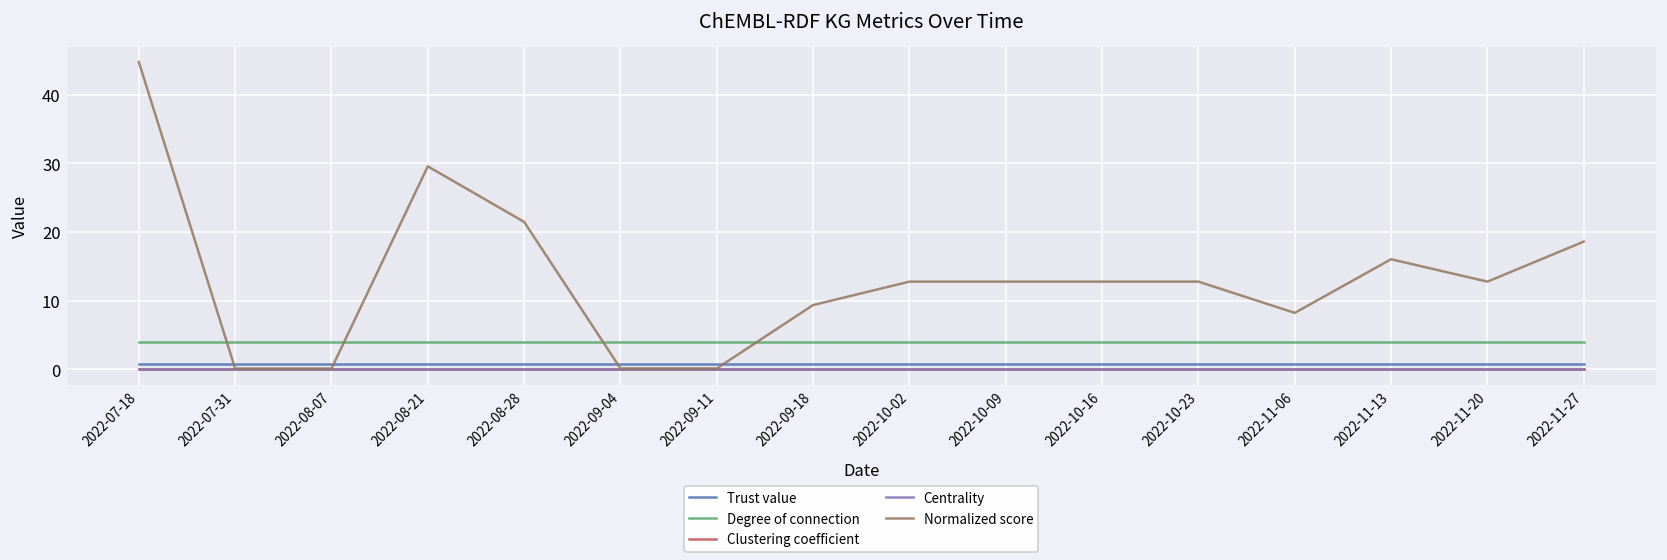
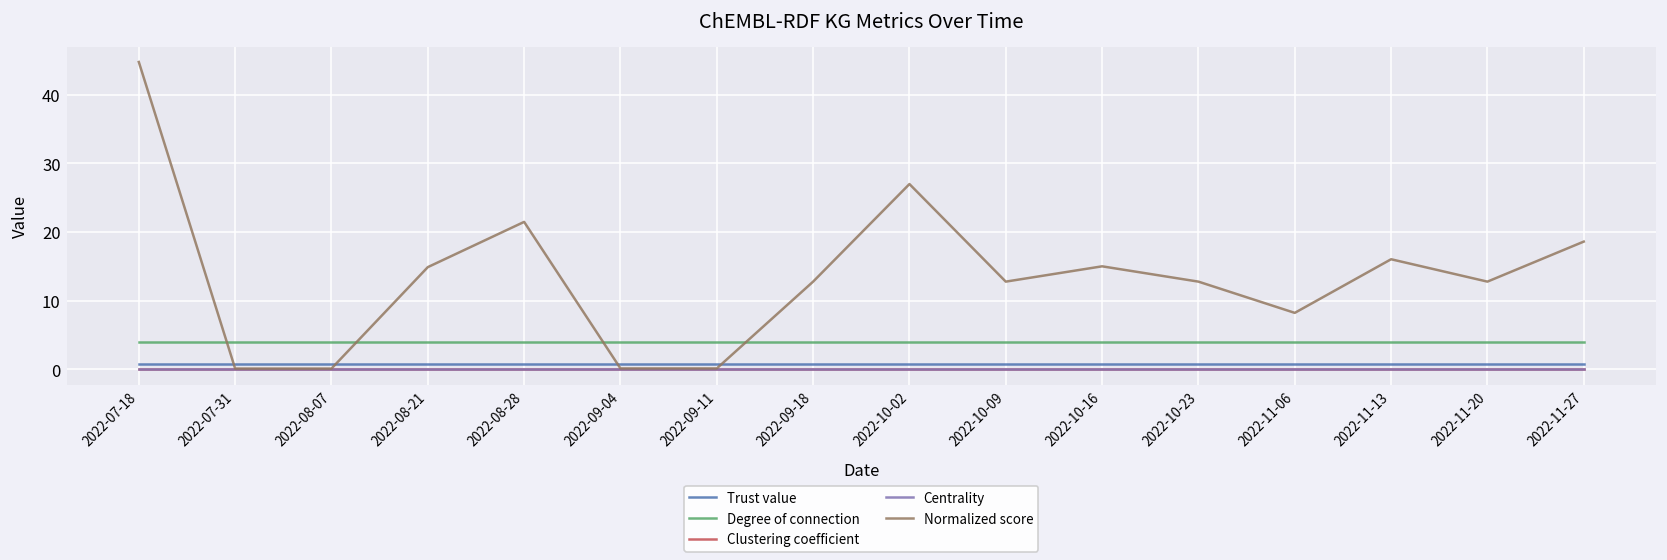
Normalized score, 2022-08-21: 30 -> 15
Normalized score, 2022-09-18: 9 -> 13
Normalized score, 2022-10-02: 13 -> 27
Normalized score, 2022-10-16: 13 -> 15
